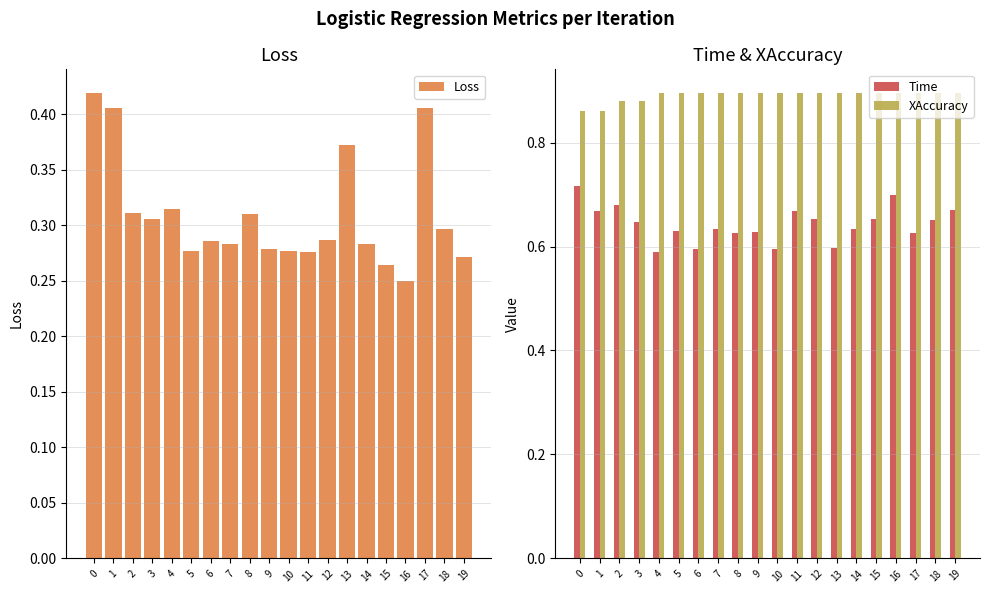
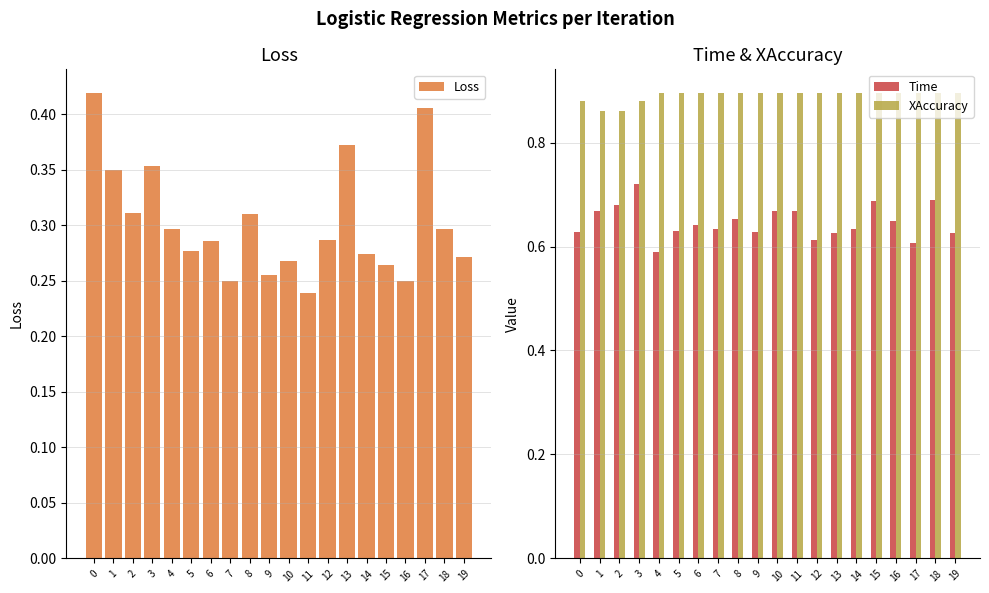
Loss, 1: 0.406 -> 0.350
Loss, 3: 0.306 -> 0.354
Loss, 4: 0.314 -> 0.297
Loss, 7: 0.283 -> 0.250
Loss, 9: 0.279 -> 0.255
Loss, 10: 0.277 -> 0.268
Loss, 11: 0.276 -> 0.239
Loss, 14: 0.283 -> 0.274
Time & XAccuracy, Time, 0: 0.72 -> 0.63
Time & XAccuracy, XAccuracy, 0: 0.86 -> 0.88
Time & XAccuracy, XAccuracy, 2: 0.88 -> 0.86
Time & XAccuracy, Time, 3: 0.65 -> 0.72
Time & XAccuracy, Time, 6: 0.60 -> 0.64
Time & XAccuracy, Time, 8: 0.63 -> 0.65
Time & XAccuracy, Time, 10: 0.60 -> 0.67
Time & XAccuracy, Time, 12: 0.65 -> 0.61
Time & XAccuracy, Time, 13: 0.60 -> 0.63
Time & XAccuracy, Time, 15: 0.65 -> 0.69
Time & XAccuracy, Time, 16: 0.70 -> 0.65
Time & XAccuracy, Time, 17: 0.63 -> 0.61
Time & XAccuracy, Time, 18: 0.65 -> 0.69
Time & XAccuracy, Time, 19: 0.67 -> 0.63
